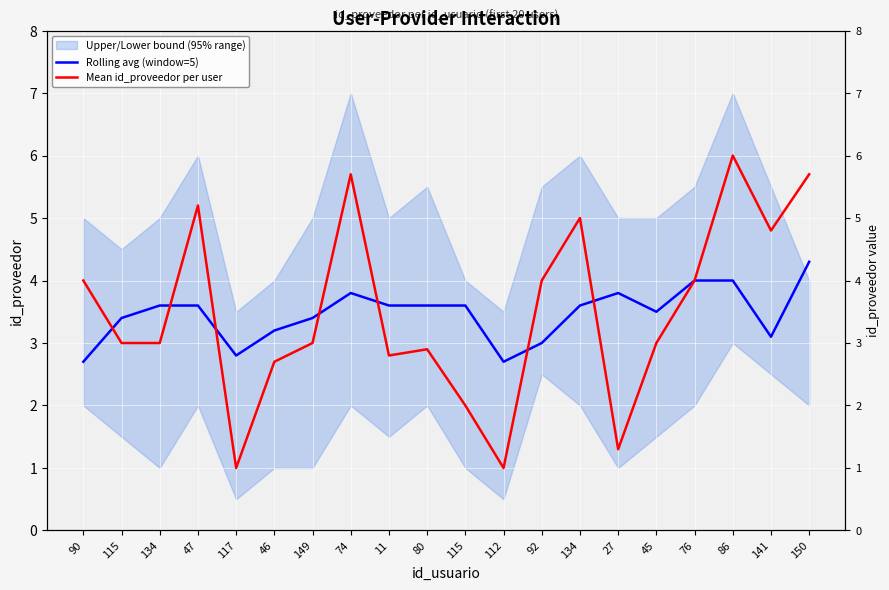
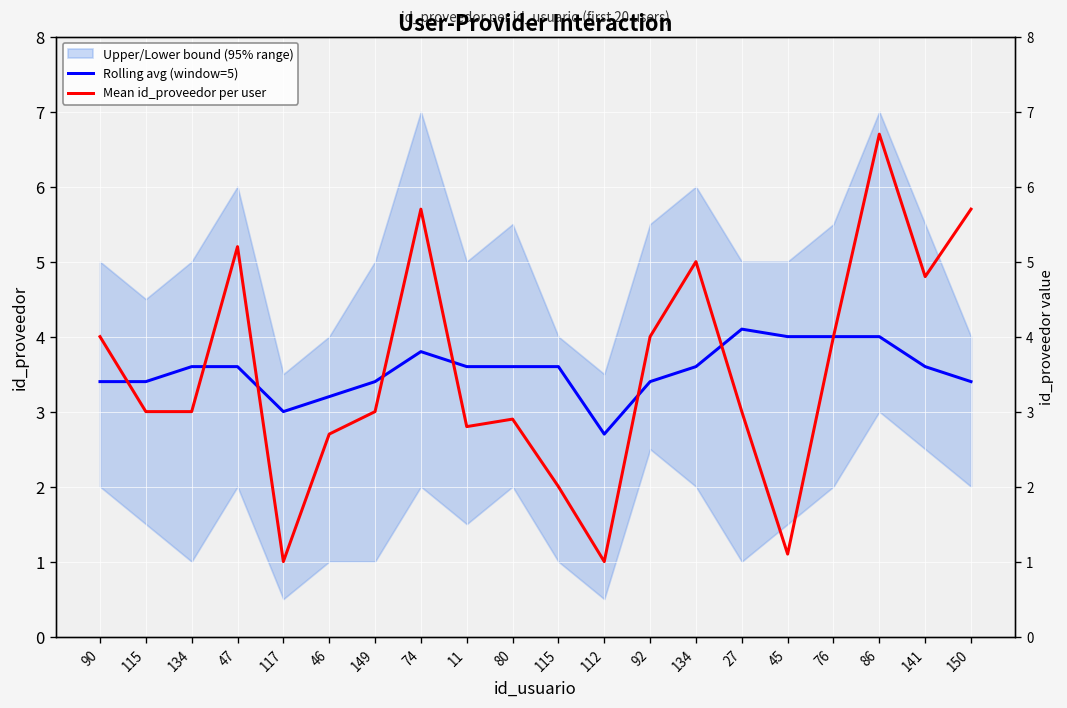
Rolling avg (window=5), 90: 2.7 -> 3.4
Rolling avg (window=5), 117: 2.8 -> 3.0
Rolling avg (window=5), 92: 3.0 -> 3.4
Rolling avg (window=5), 27: 3.8 -> 4.1
Mean id_proveedor per user, 27: 1.3 -> 3.0
Rolling avg (window=5), 45: 3.5 -> 4.0
Mean id_proveedor per user, 45: 3.0 -> 1.1
Mean id_proveedor per user, 86: 6.0 -> 6.7
Rolling avg (window=5), 141: 3.1 -> 3.6
Rolling avg (window=5), 150: 4.3 -> 3.4
